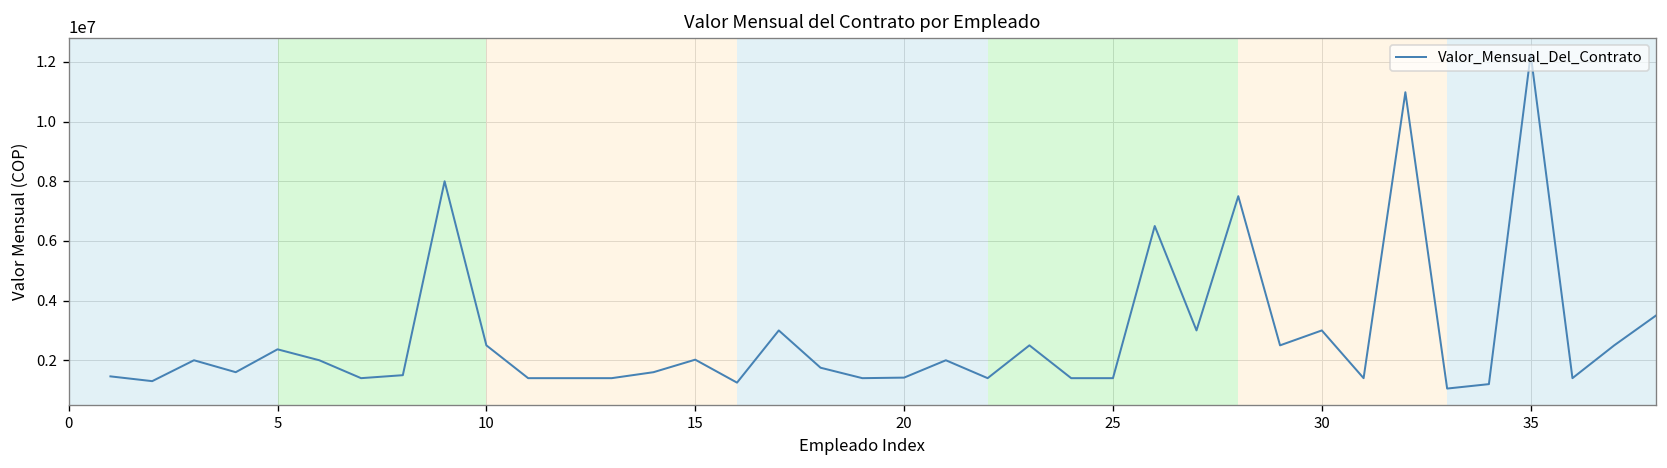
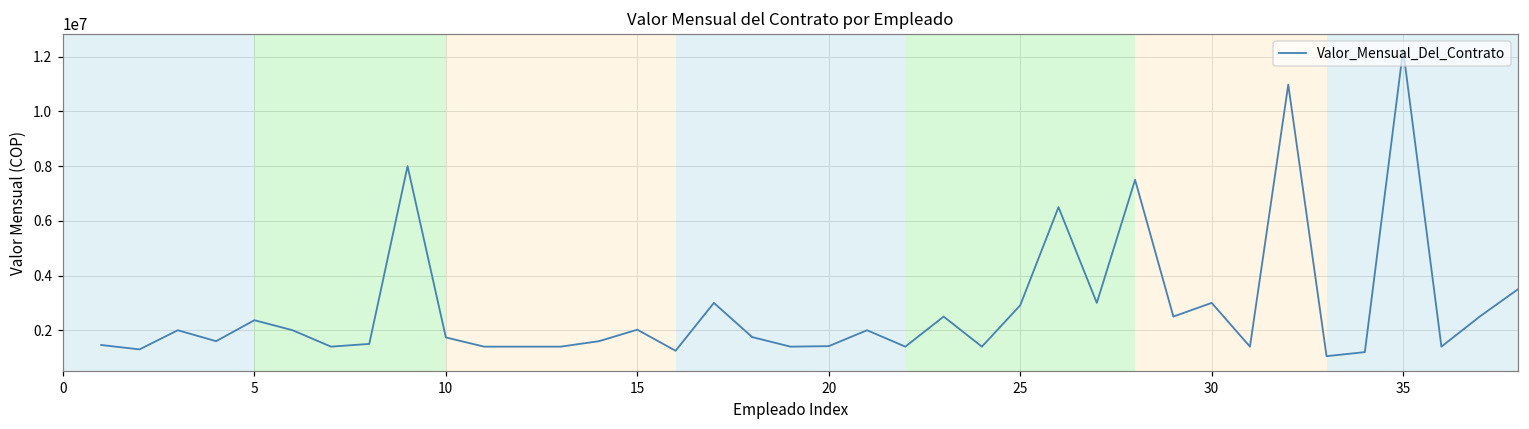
10: 2500000 -> 1700000
25: 1400000 -> 2900000
